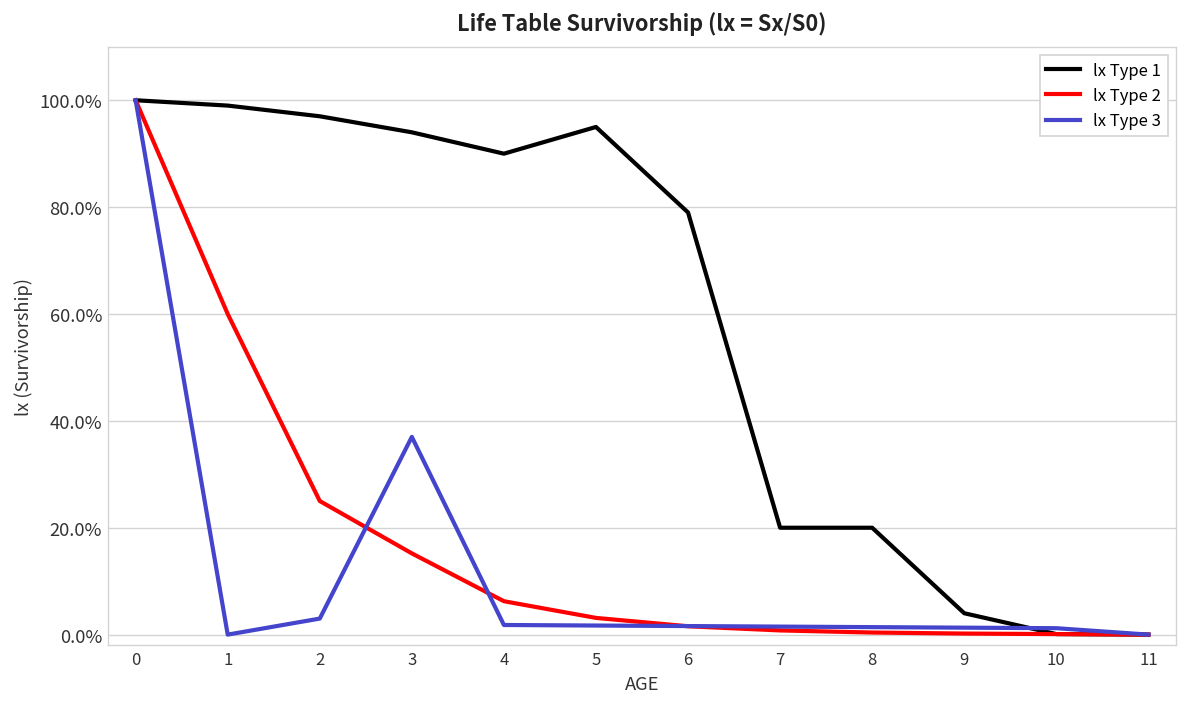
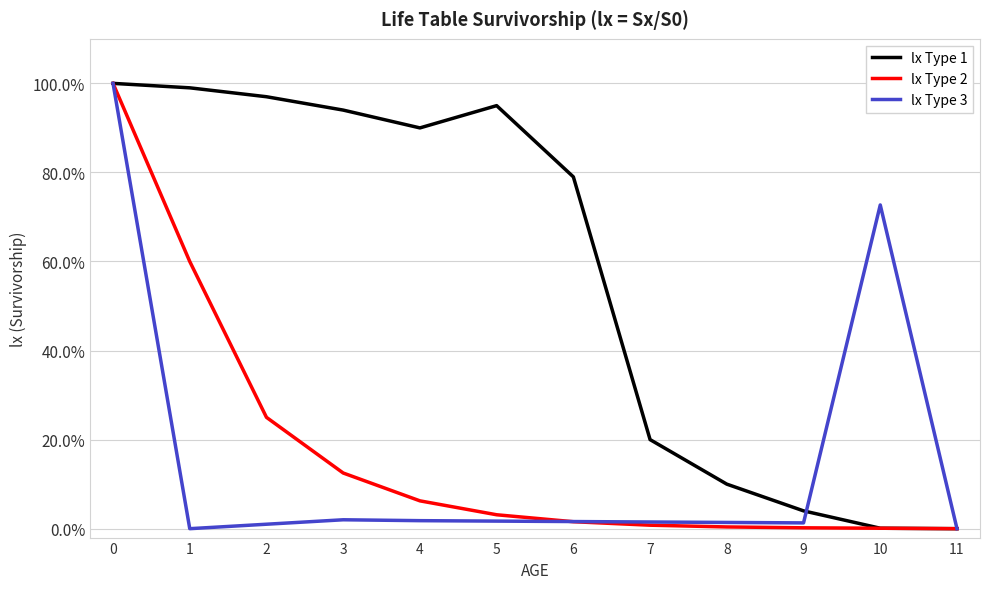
lx Type 3, 2: 3% -> 1%
lx Type 2, 3: 15% -> 13%
lx Type 3, 3: 37% -> 2%
lx Type 1, 8: 20% -> 10%
lx Type 3, 10: 1% -> 73%
